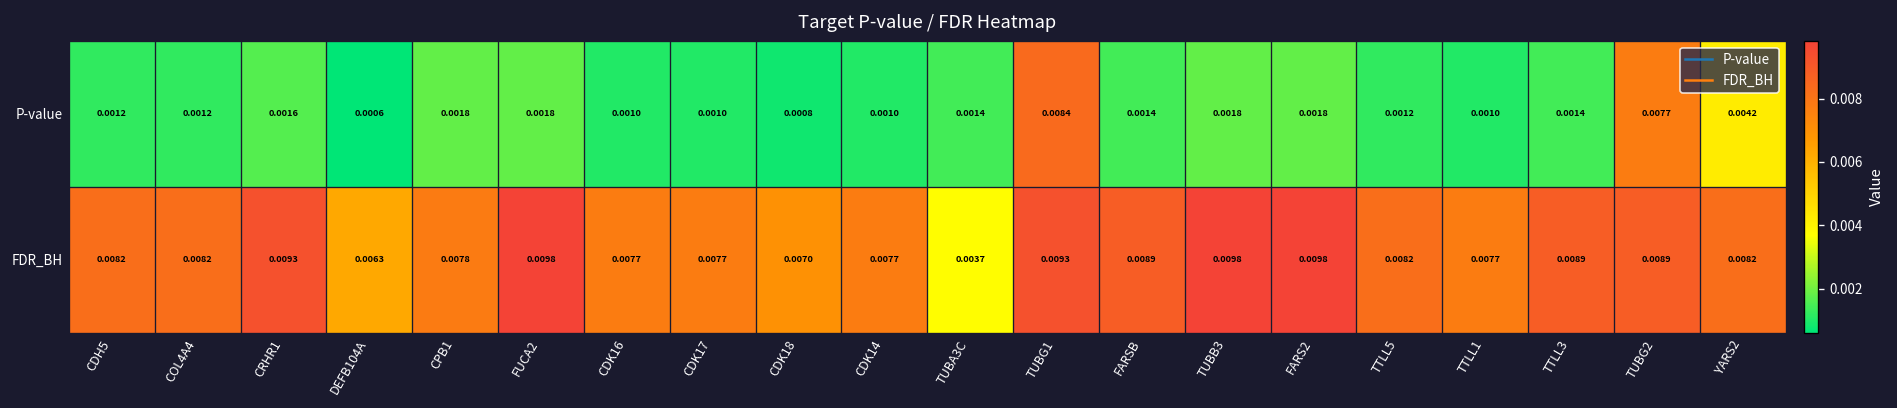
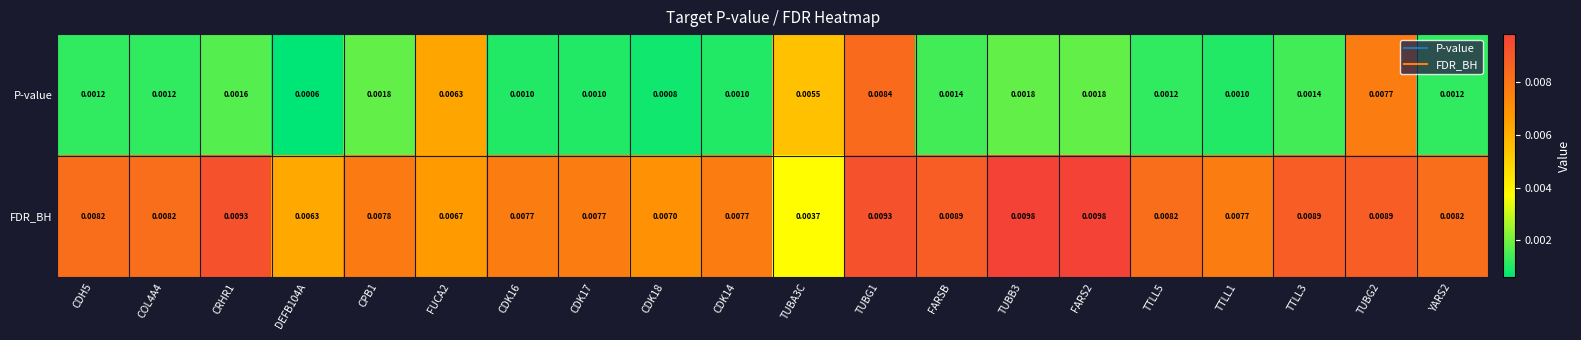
P-value, FUCA2: 0.0018 -> 0.0063
P-value, TUBA3C: 0.0014 -> 0.0055
P-value, YARS2: 0.0042 -> 0.0012
FDR_BH, FUCA2: 0.0098 -> 0.0067
